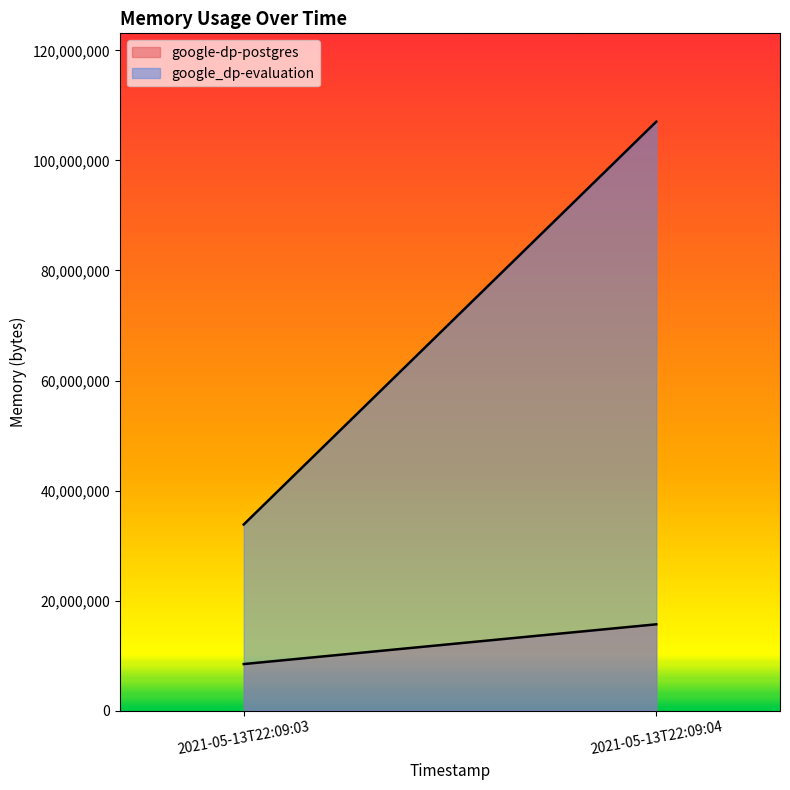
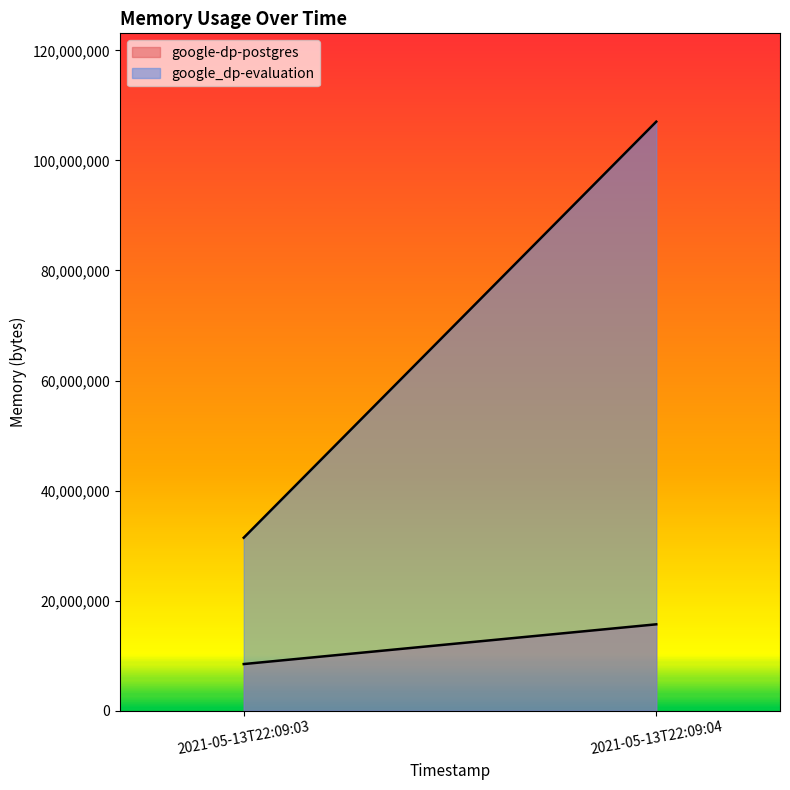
google_dp-evaluation, 2021-05-13T22:09:03: 34,000,000 -> 31,000,000
